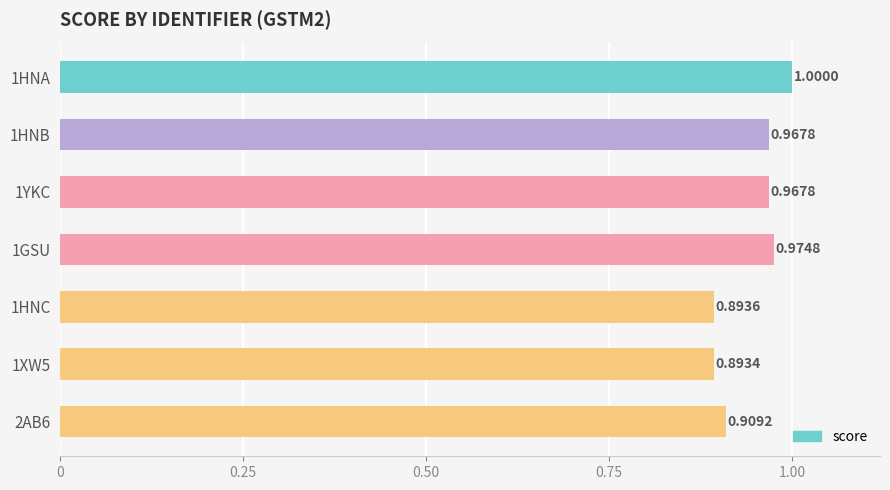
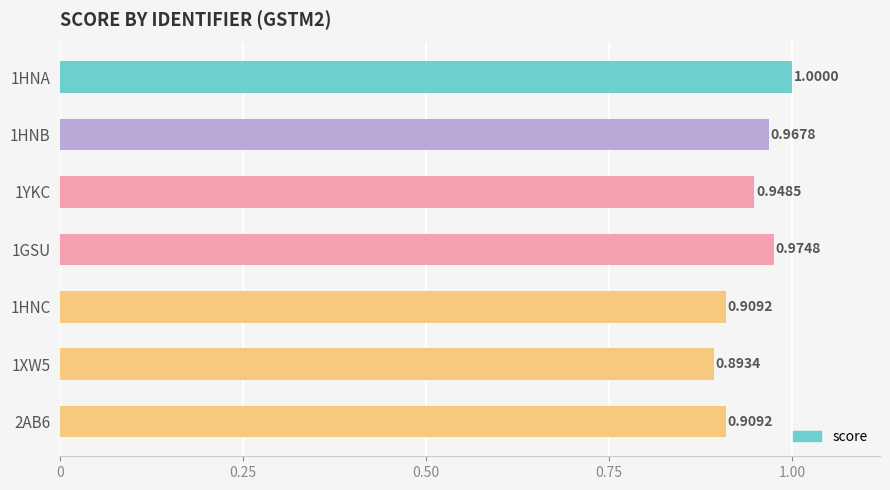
1YKC: 0.9678 -> 0.9485
1HNC: 0.8936 -> 0.9092
